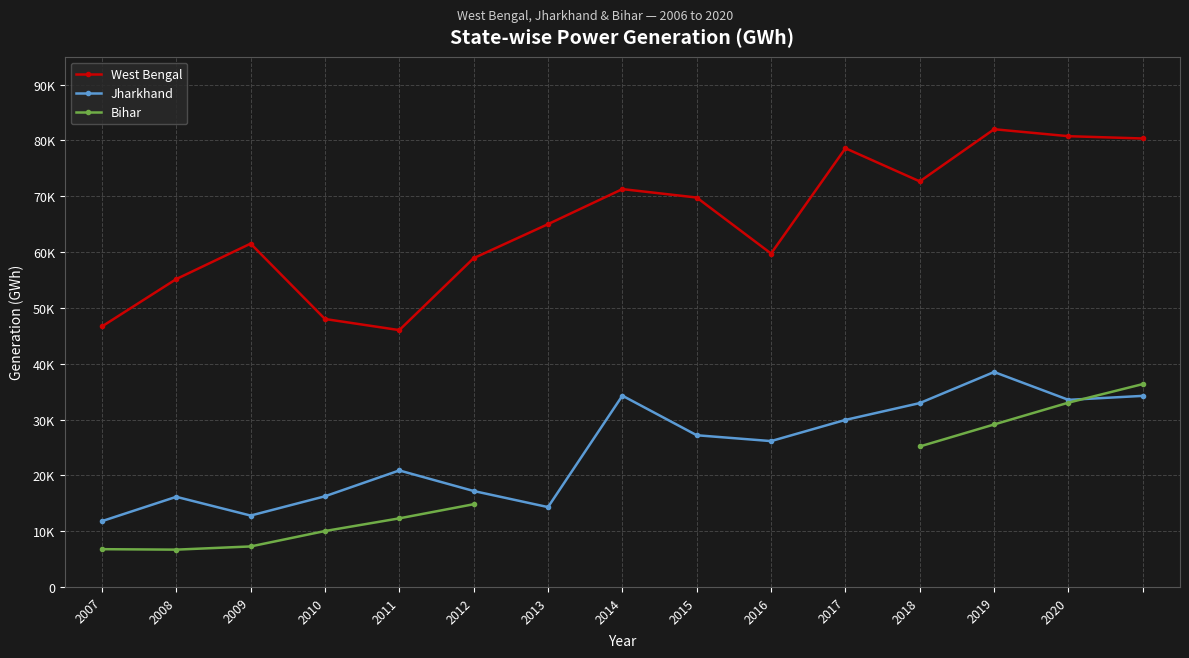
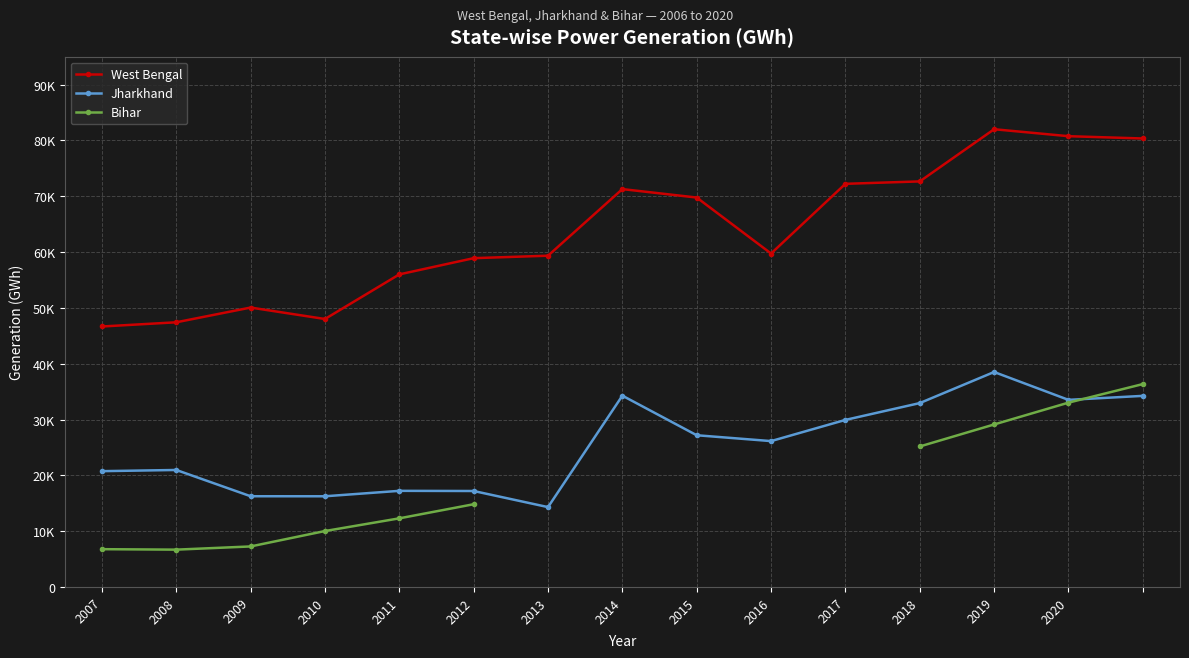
Jharkhand, 2007: 12000 -> 21000
West Bengal, 2008: 55000 -> 47000
Jharkhand, 2008: 16000 -> 21000
West Bengal, 2009: 62000 -> 50000
Jharkhand, 2009: 13000 -> 16000
West Bengal, 2011: 46000 -> 56000
Jharkhand, 2011: 21000 -> 17000
West Bengal, 2013: 65000 -> 59000
West Bengal, 2017: 79000 -> 72000
